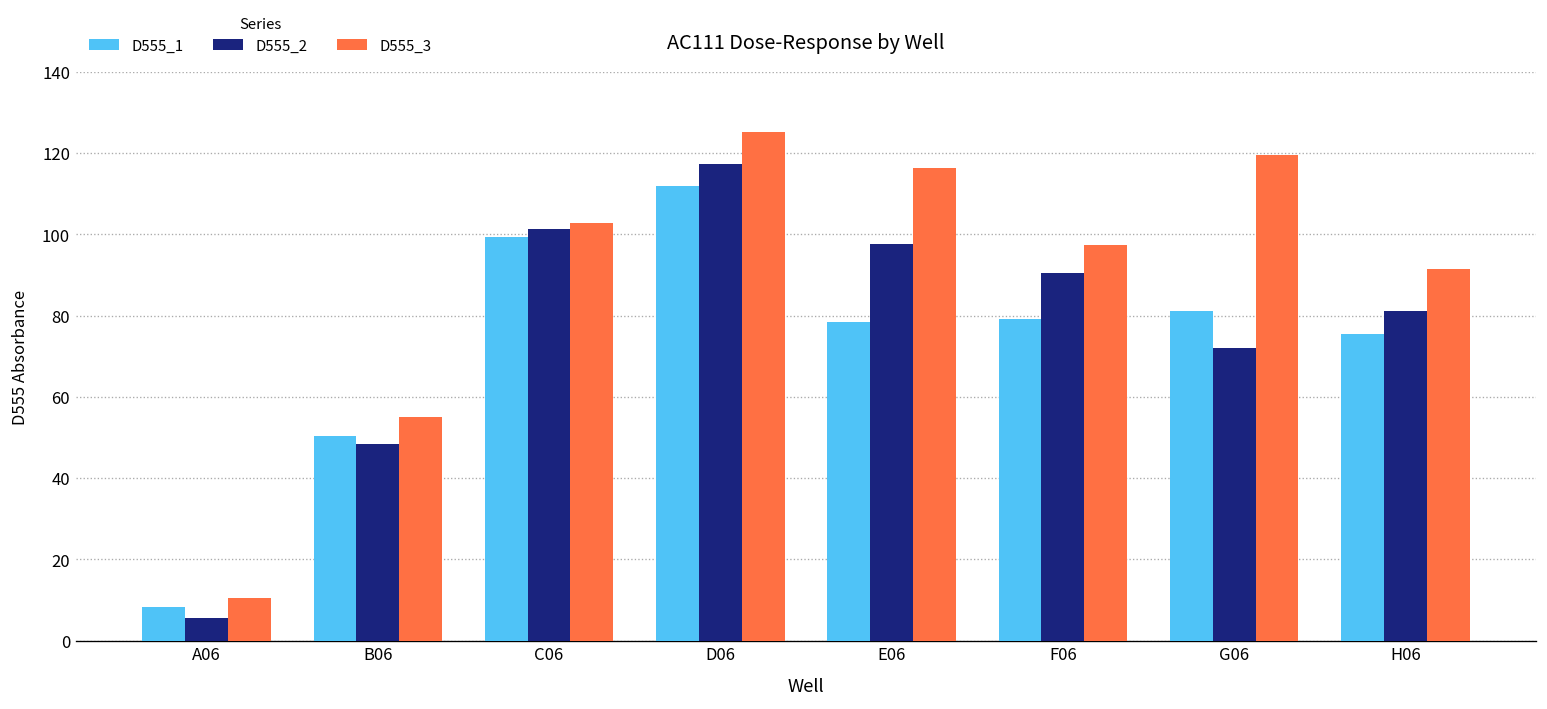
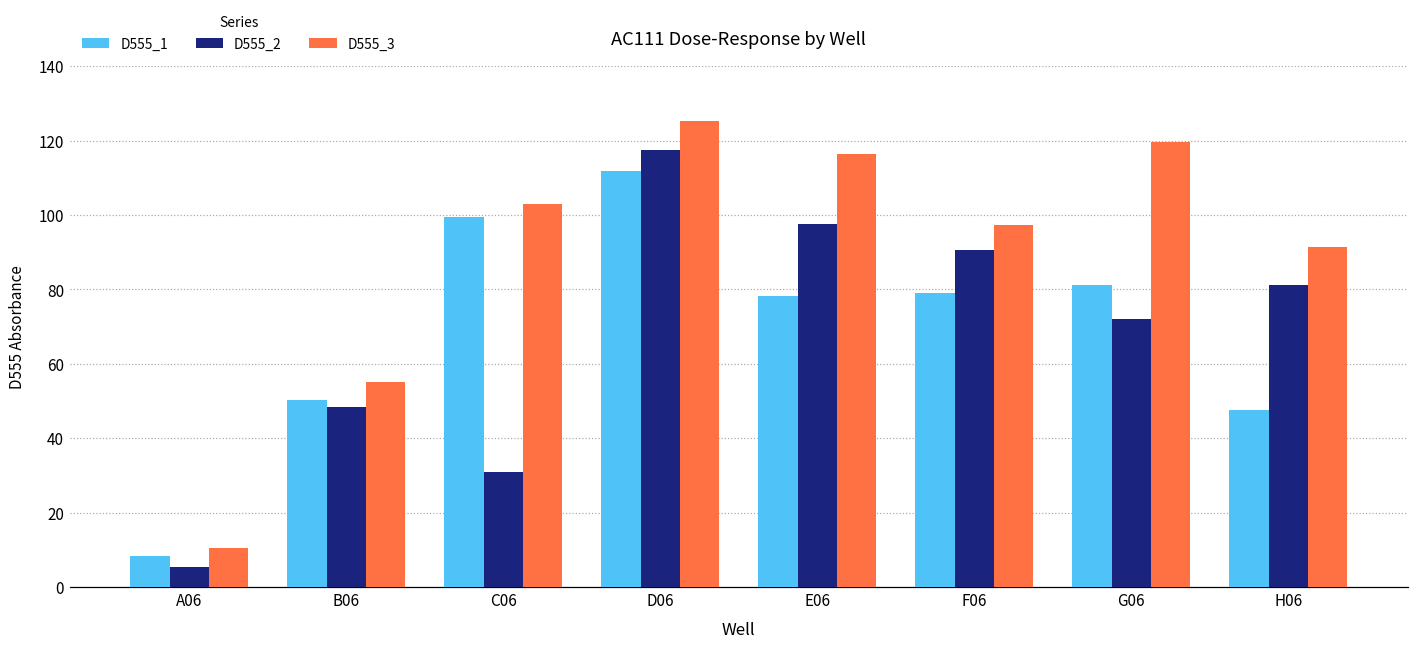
D555_2, C06: 101 -> 31
D555_1, H06: 76 -> 48
